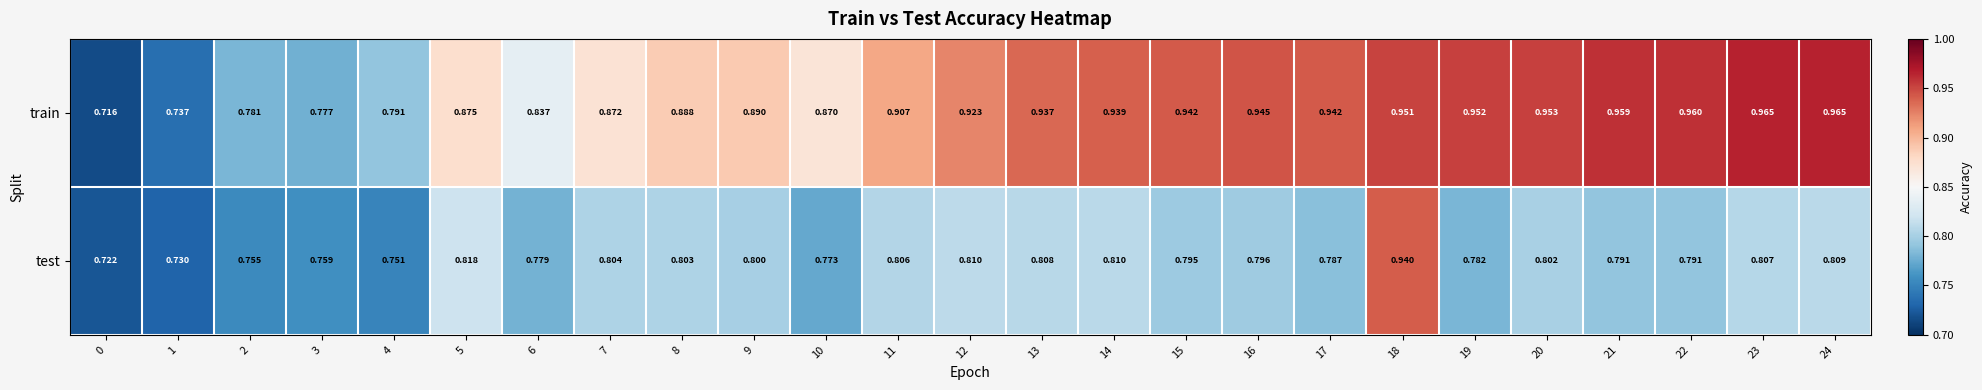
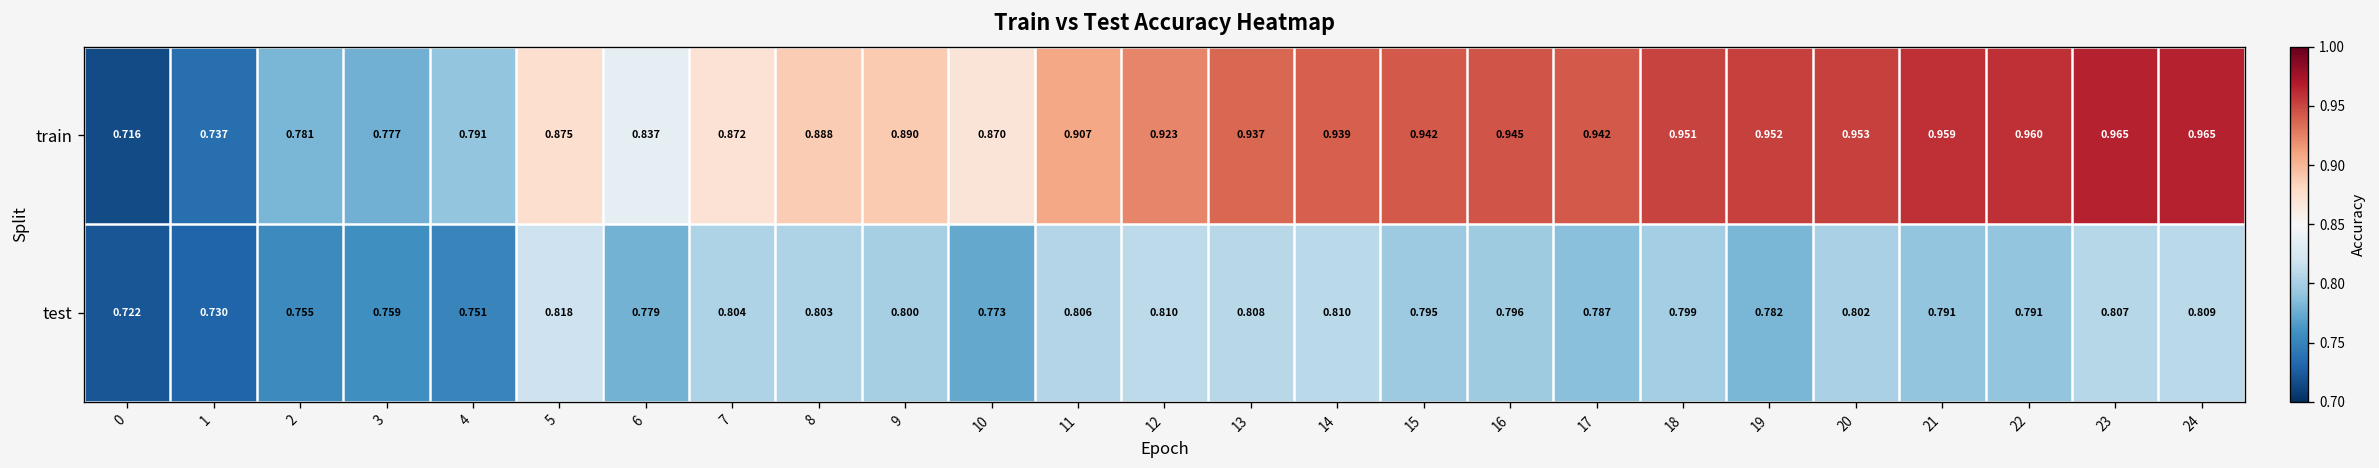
test, 18: 0.940 -> 0.799
